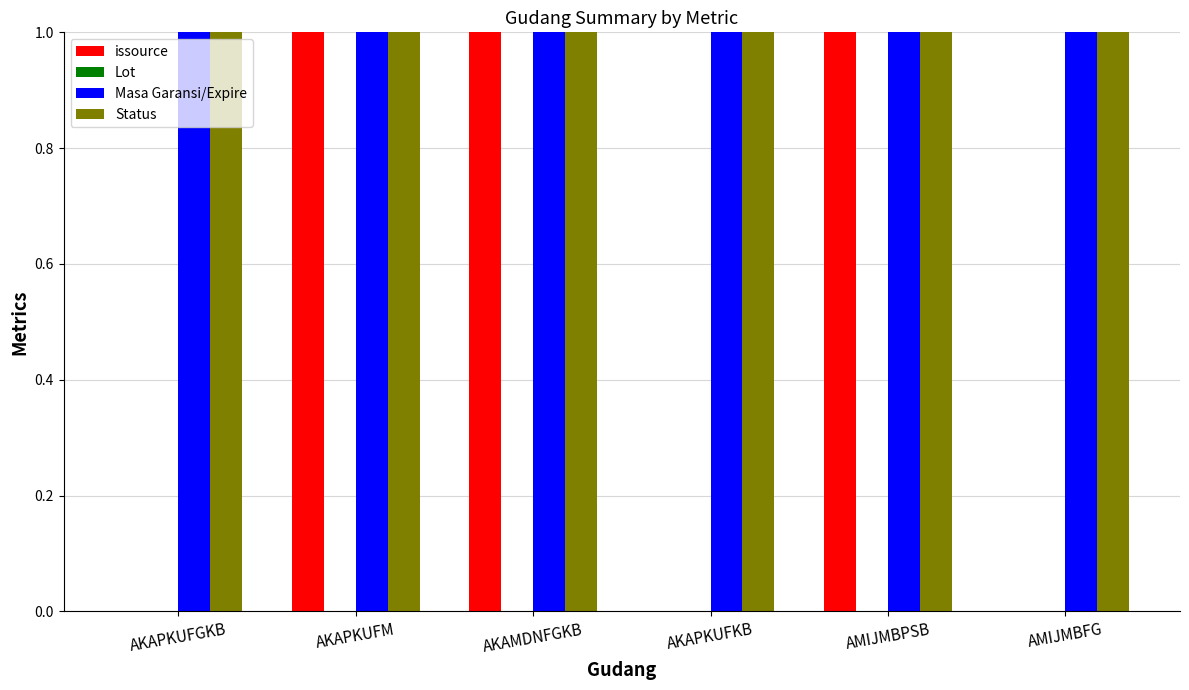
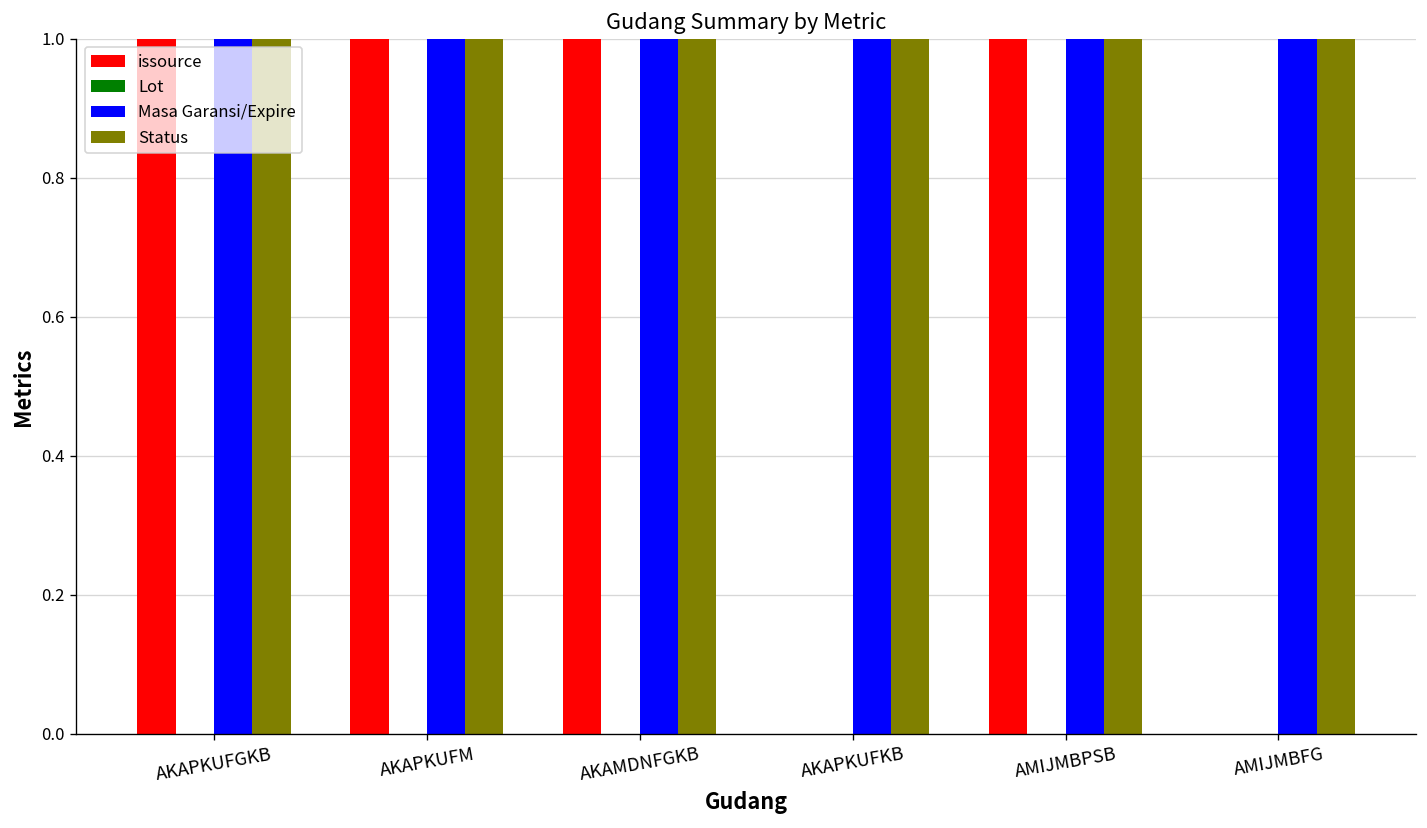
issource, AKAPKUFGKB: 0 -> 1
